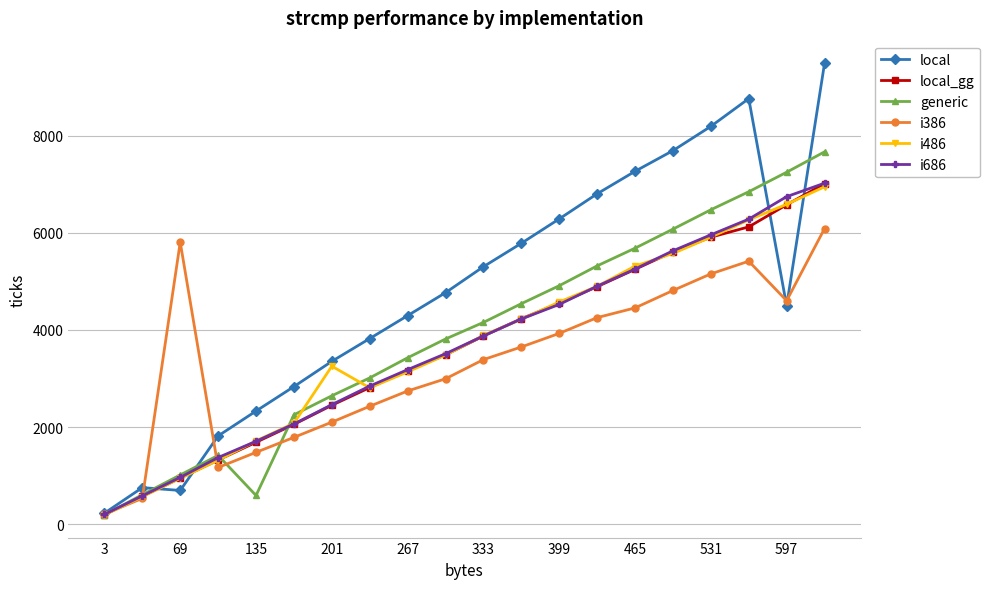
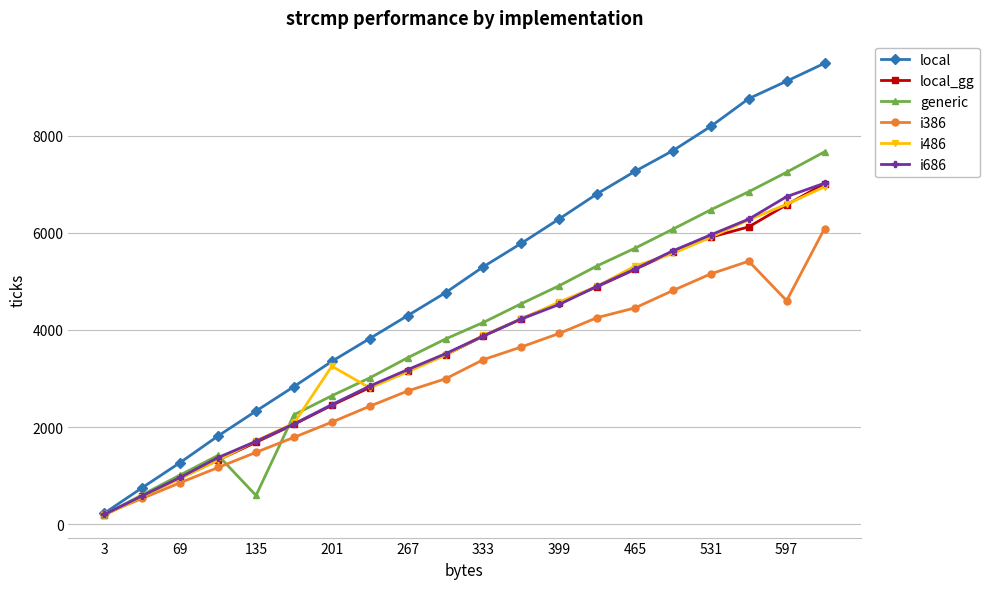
local, 69: 700 -> 1300
i386, 69: 5800 -> 900
local, 597: 4500 -> 9100
